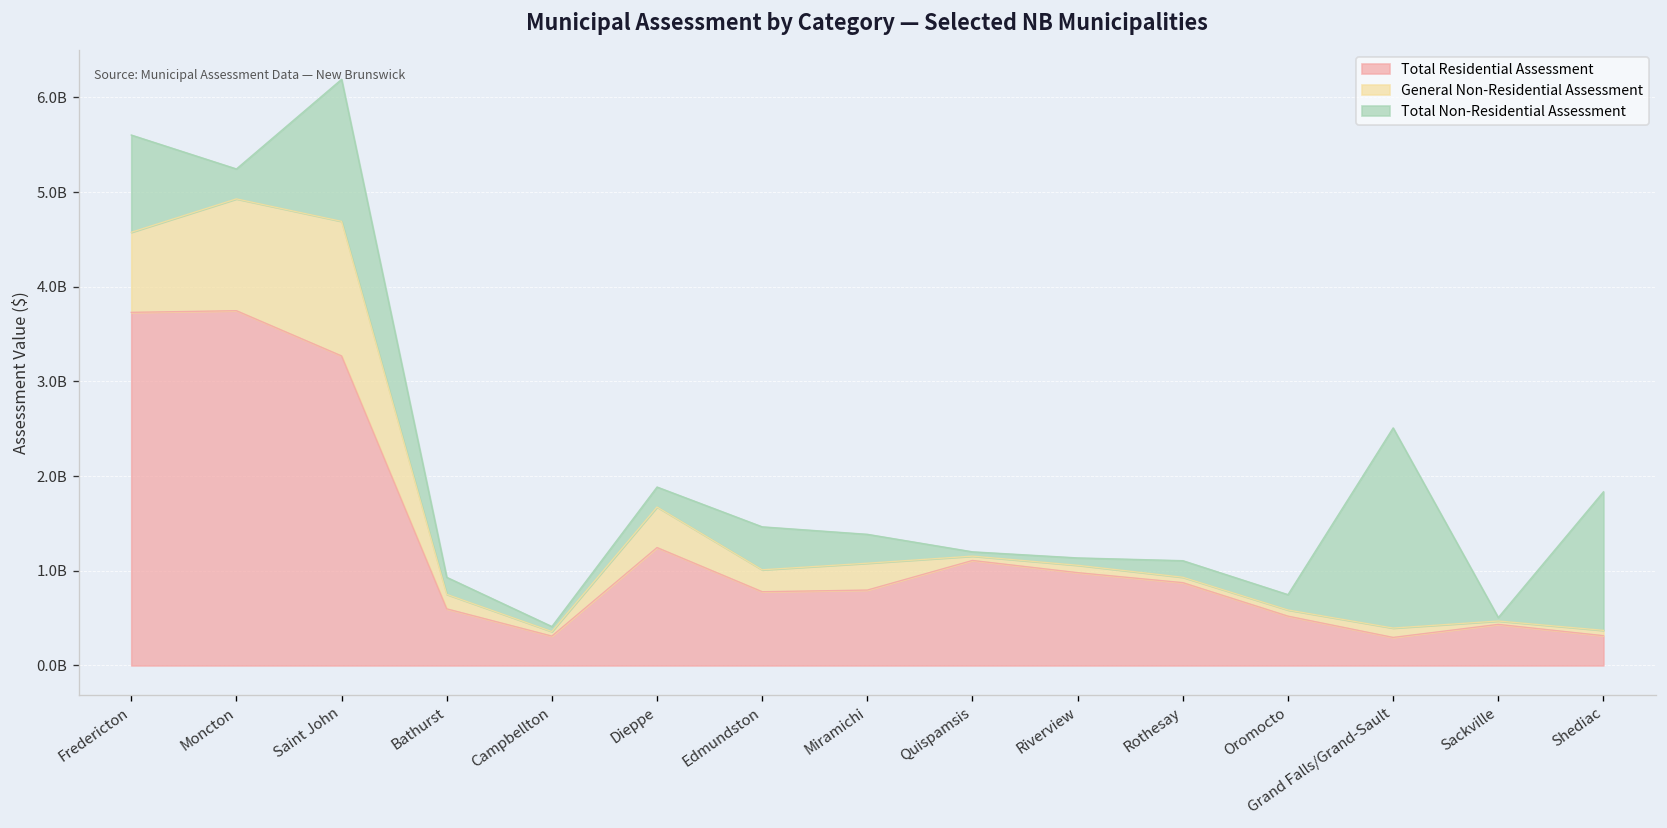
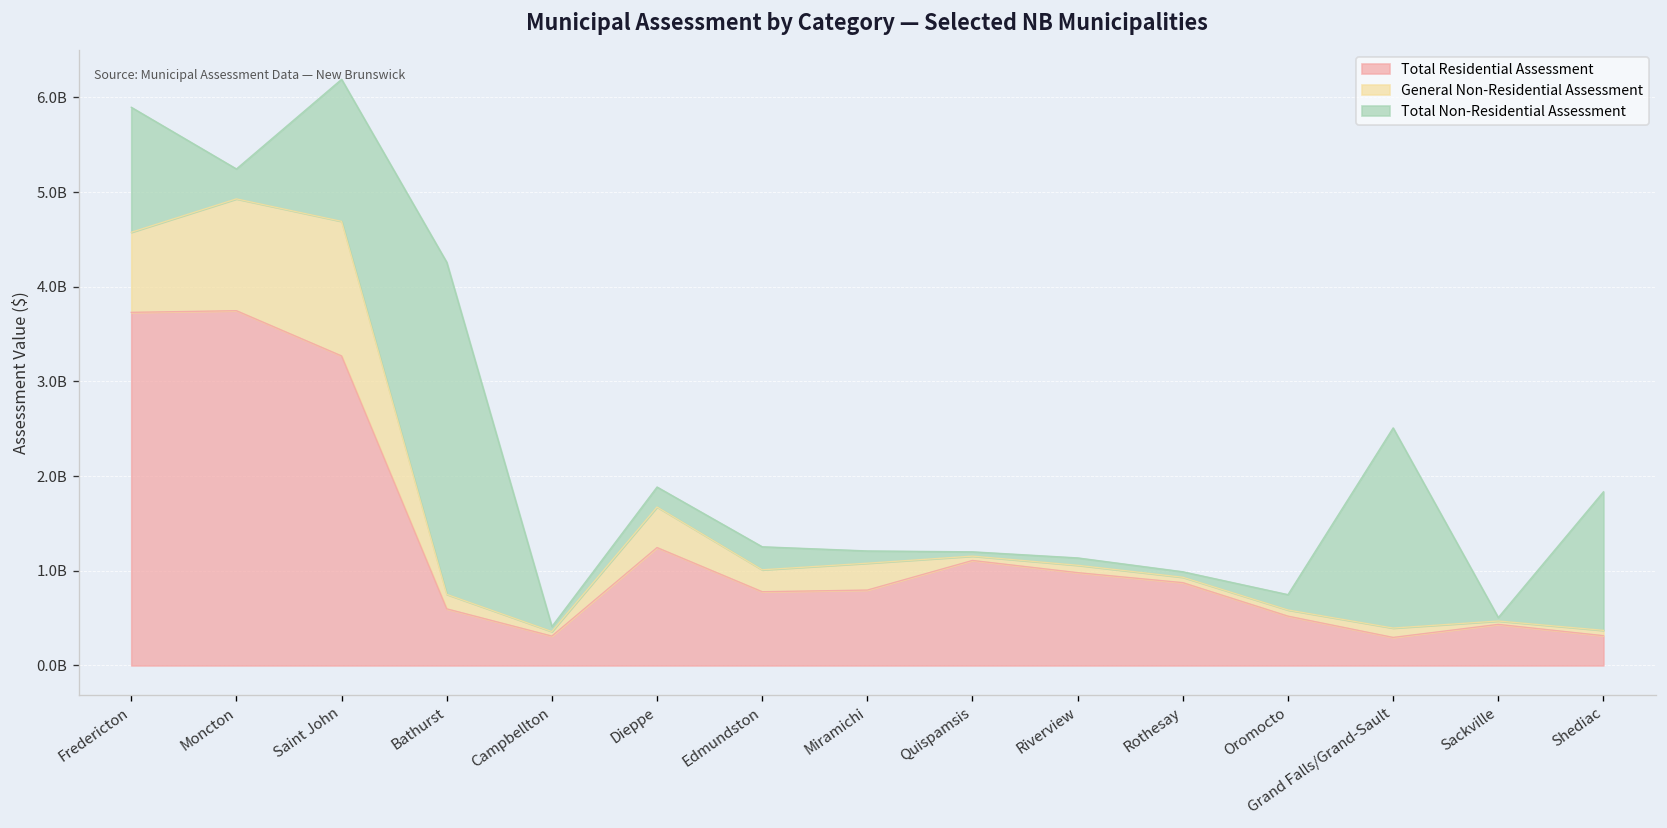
Total Non-Residential Assessment, Fredericton: 1000000000 -> 1300000000
Total Non-Residential Assessment, Bathurst: 200000000 -> 3500000000
Total Non-Residential Assessment, Edmundston: 500000000 -> 200000000
Total Non-Residential Assessment, Miramichi: 300000000 -> 100000000
Total Non-Residential Assessment, Rothesay: 200000000 -> 100000000
